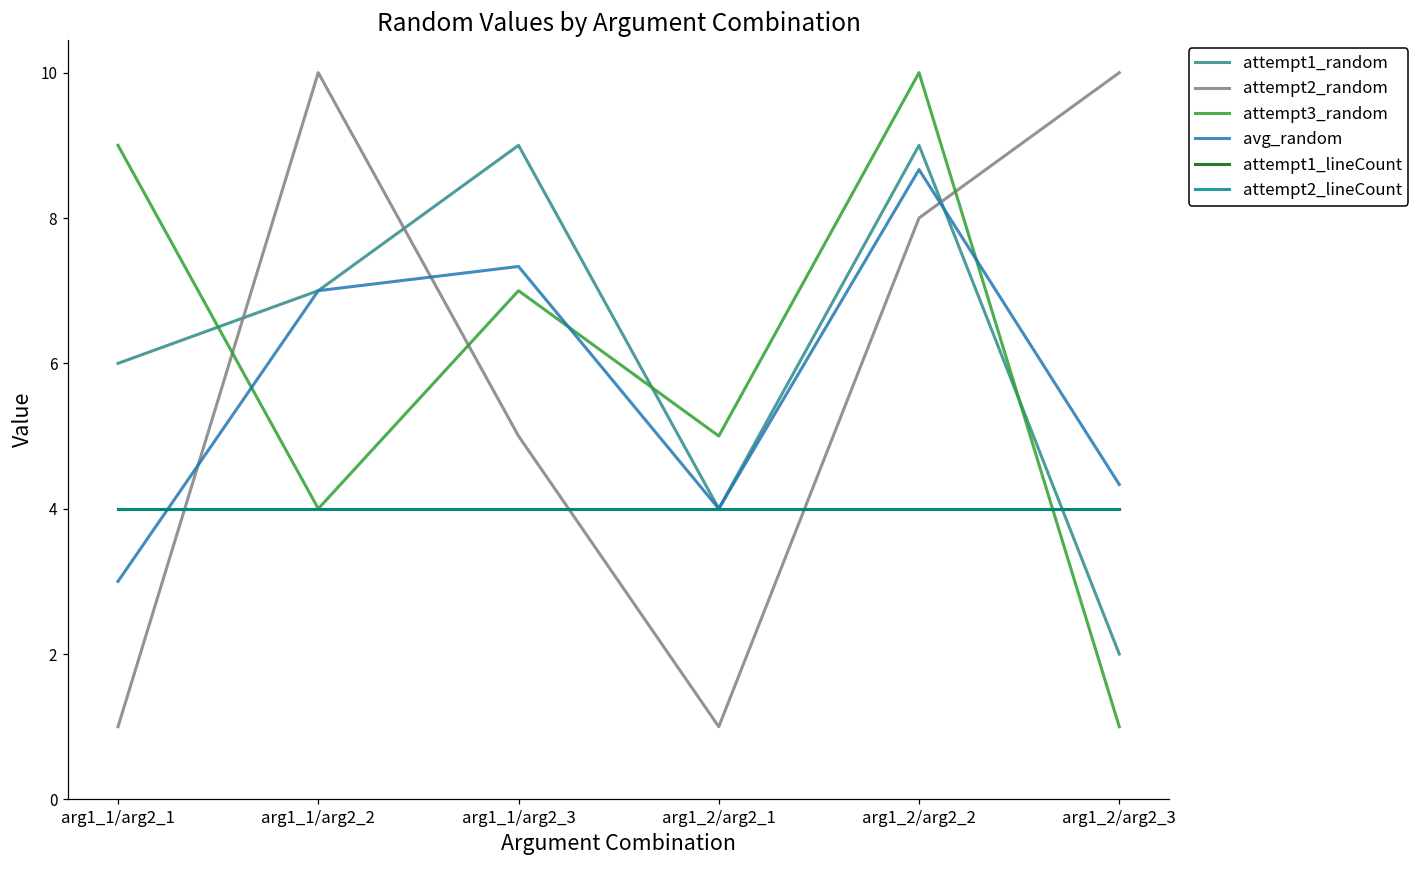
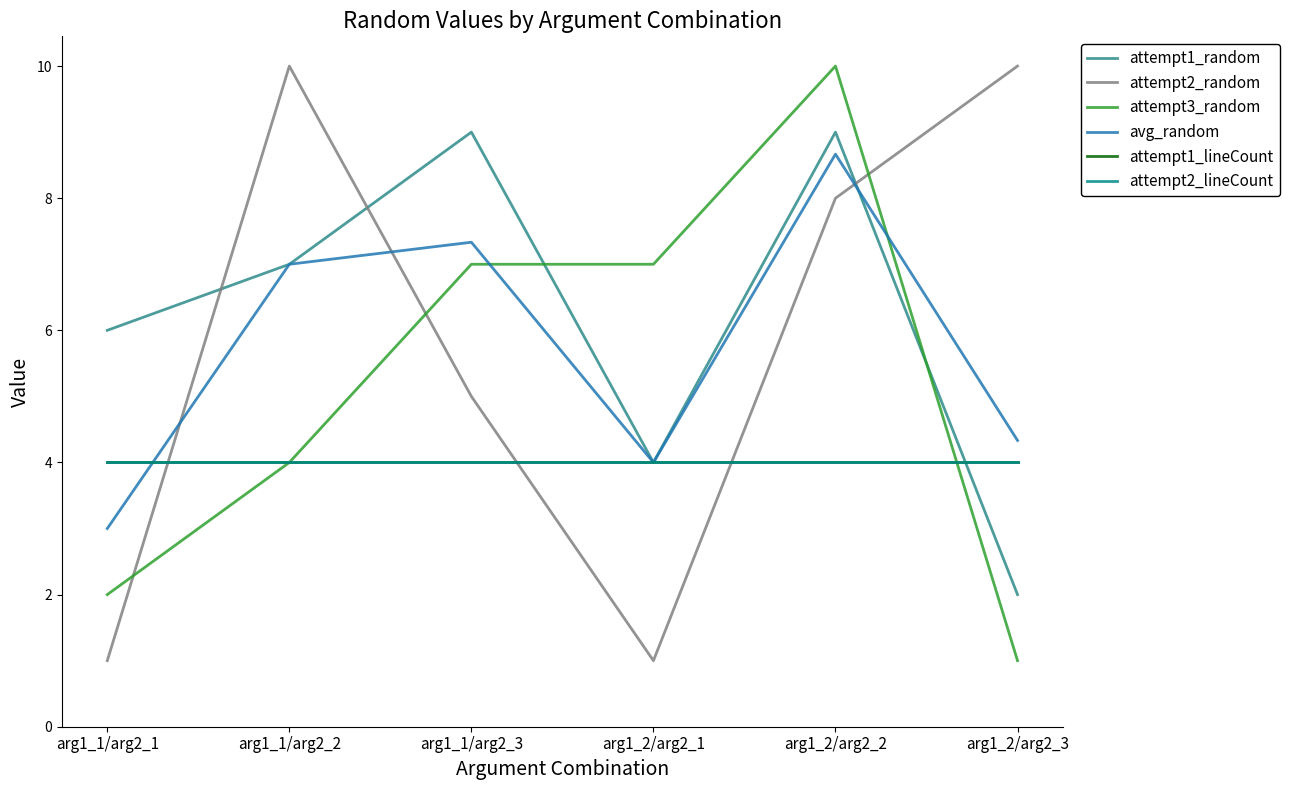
attempt3_random, arg1_1/arg2_1: 9 -> 2
attempt3_random, arg1_2/arg2_1: 5 -> 7
